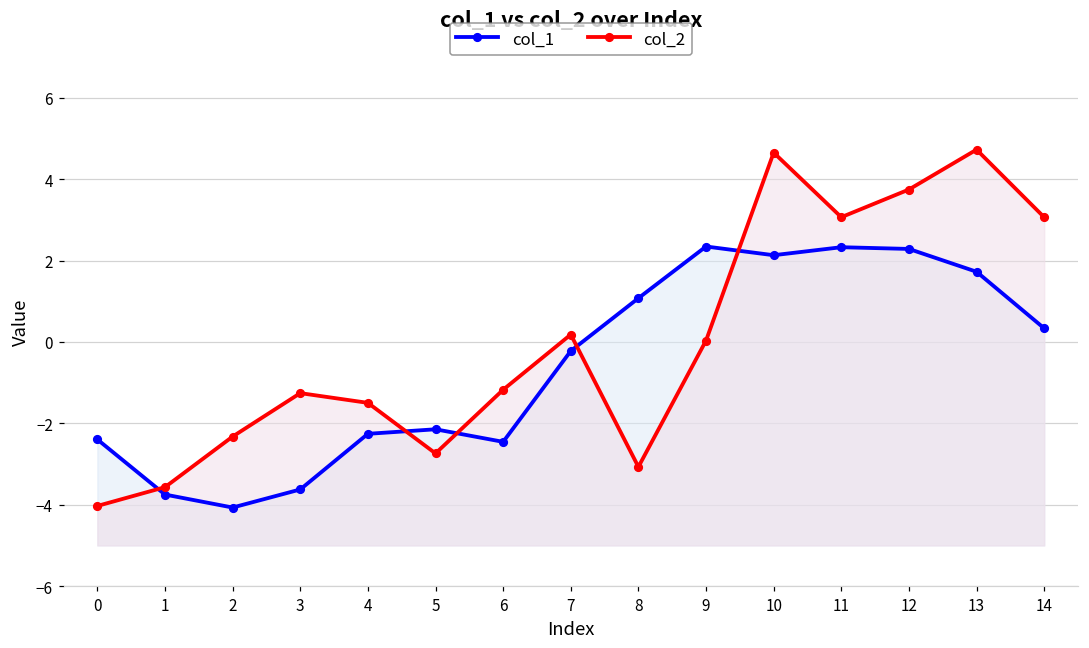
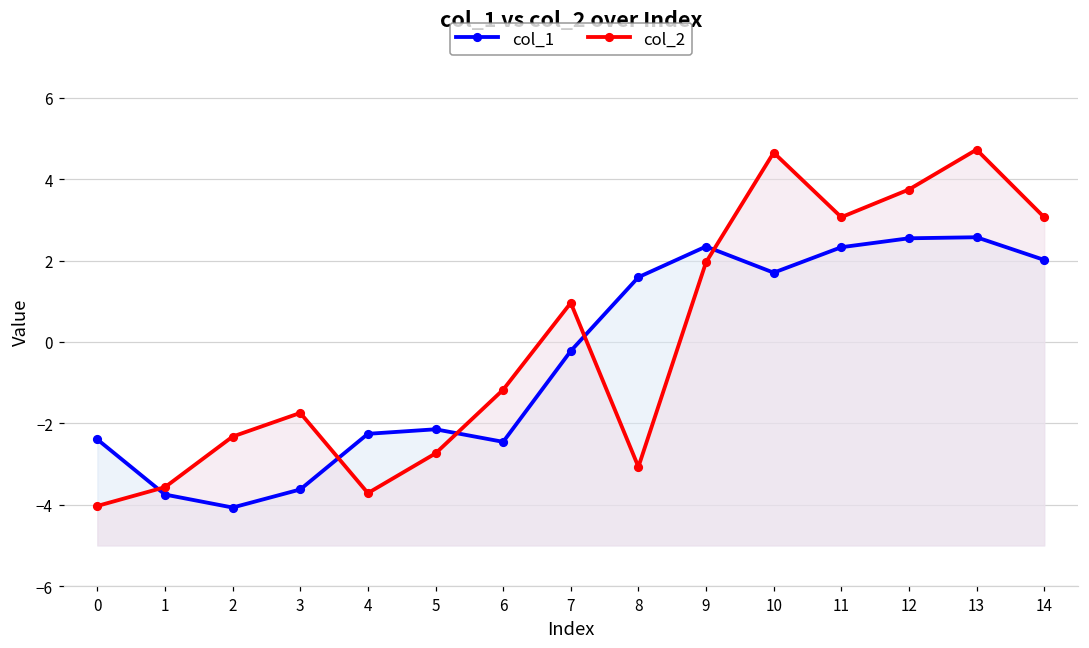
col_2, 3: -1.3 -> -1.7
col_2, 4: -1.5 -> -3.7
col_2, 7: 0.2 -> 1.0
col_1, 8: 1.1 -> 1.6
col_2, 9: 0.0 -> 2.0
col_1, 10: 2.1 -> 1.7
col_1, 12: 2.3 -> 2.5
col_1, 13: 1.7 -> 2.6
col_1, 14: 0.3 -> 2.0
